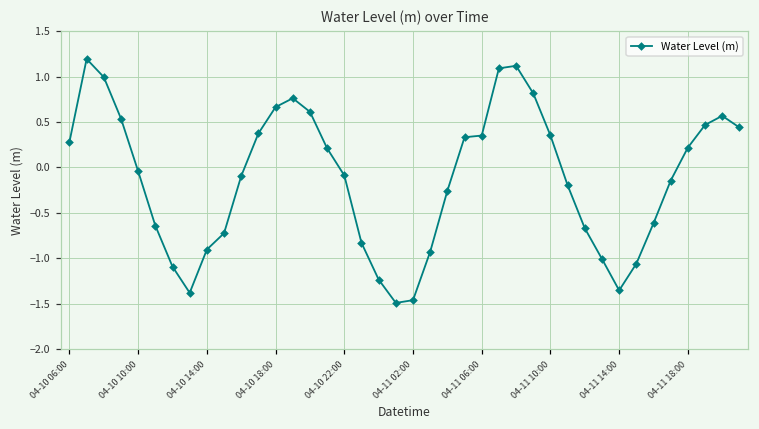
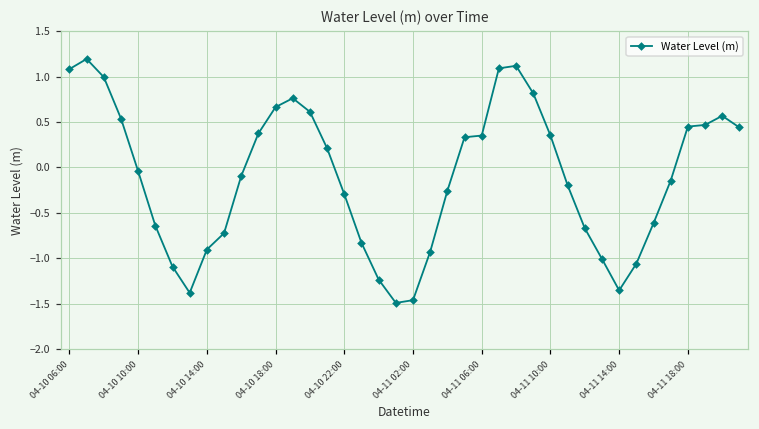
04-10 06:00: 0.3 -> 1.1
04-10 22:00: -0.1 -> -0.3
04-11 18:00: 0.2 -> 0.4
